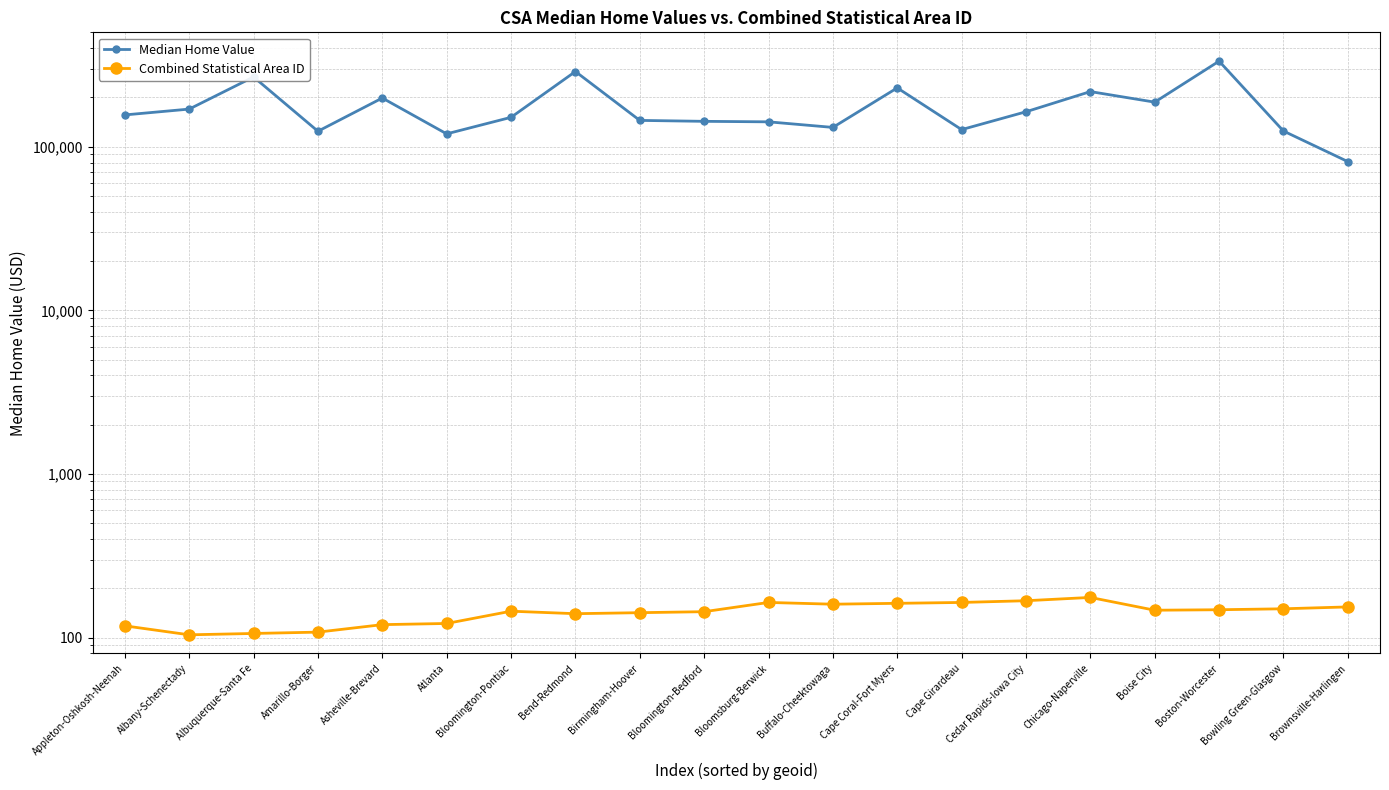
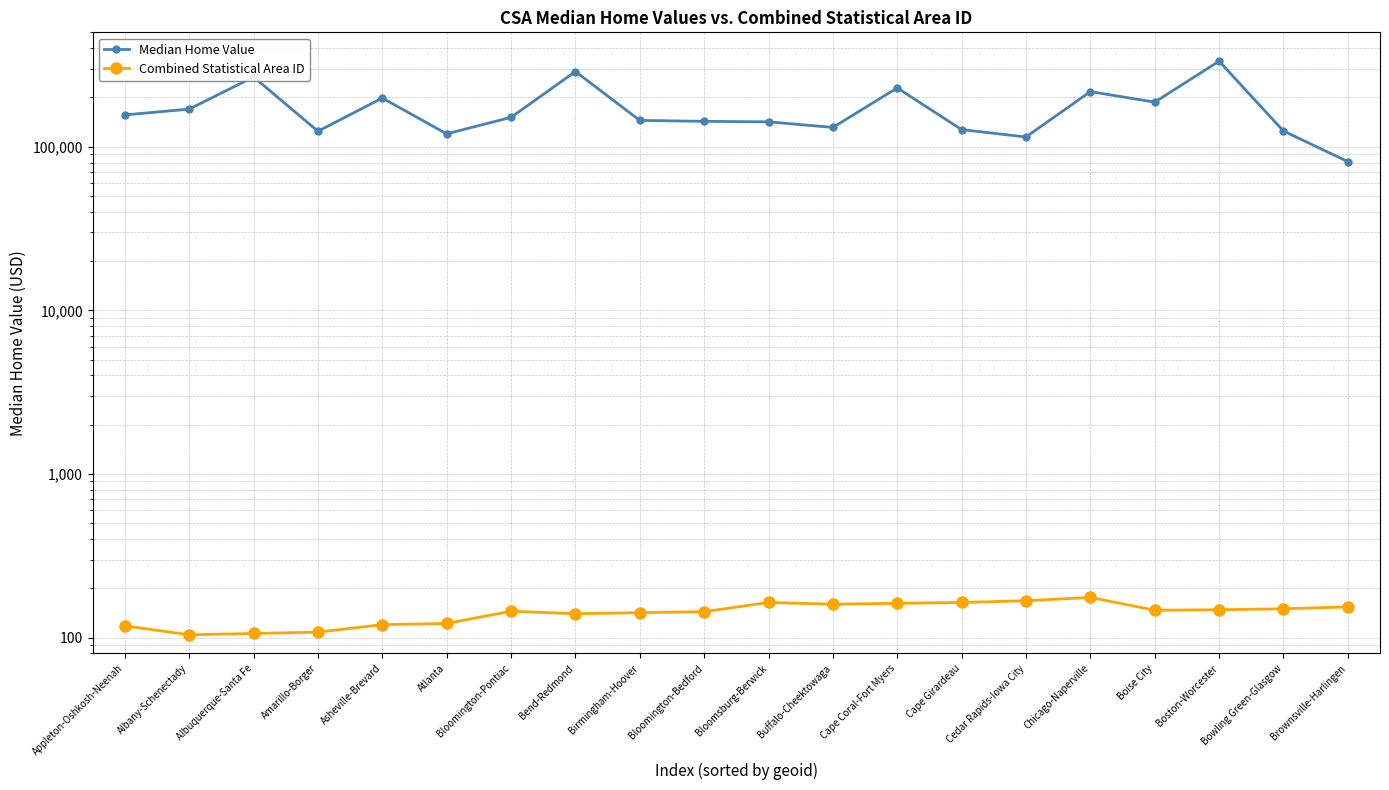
Median Home Value, Cedar Rapids-Iowa City: 160,000 -> 110,000
